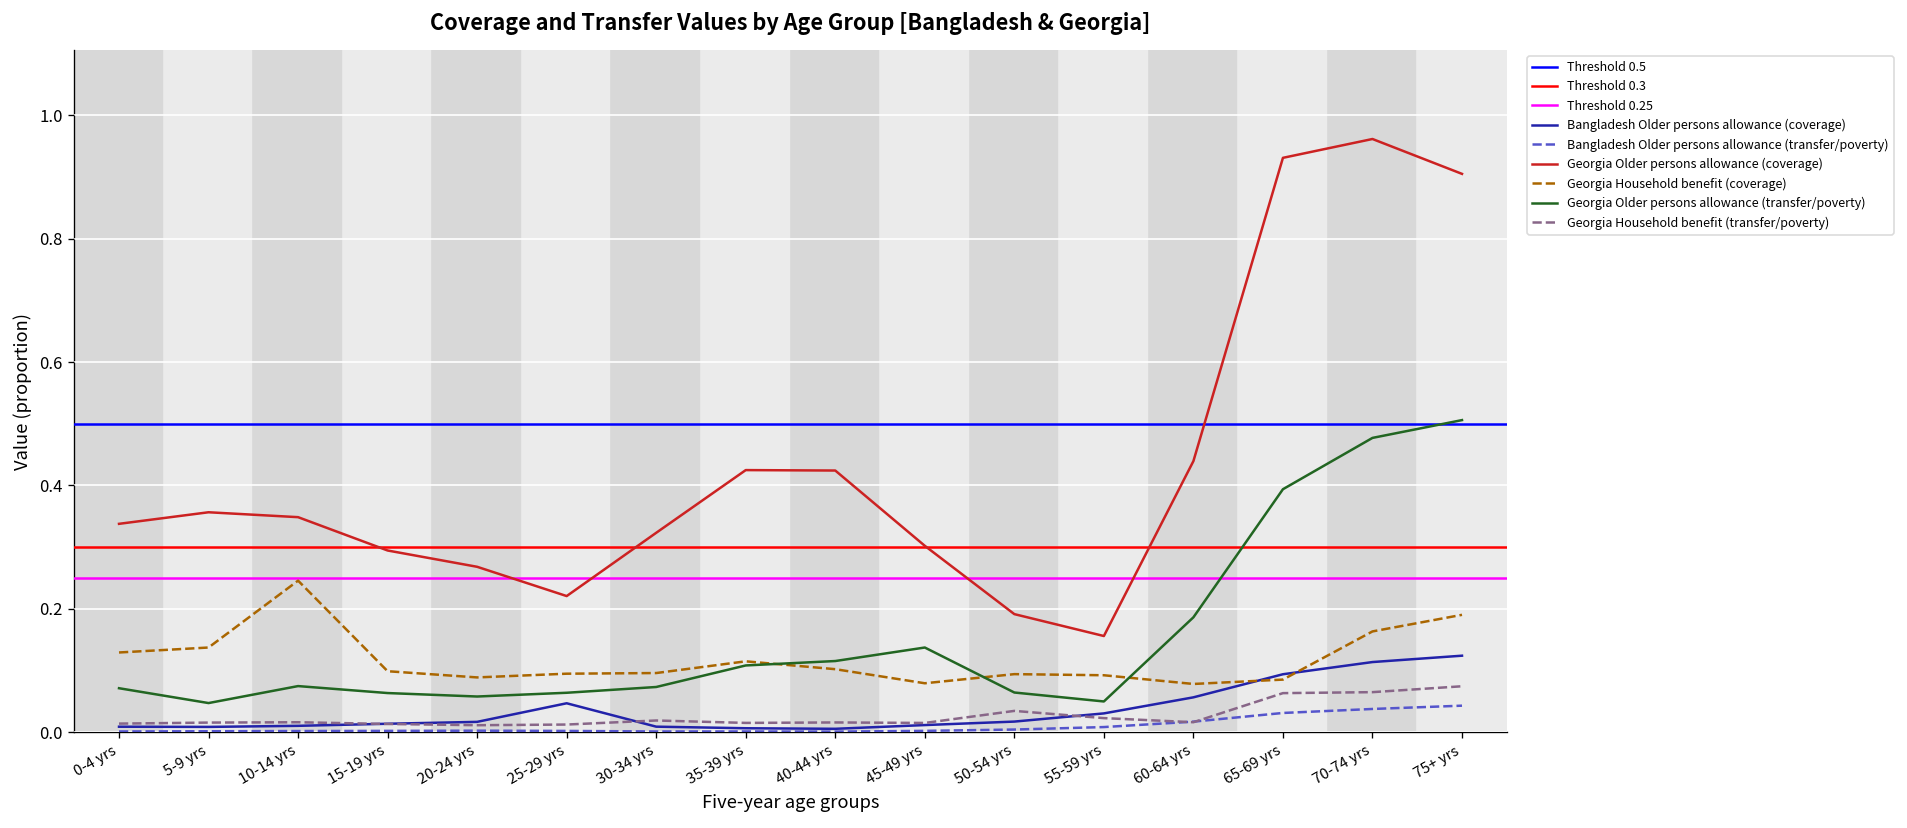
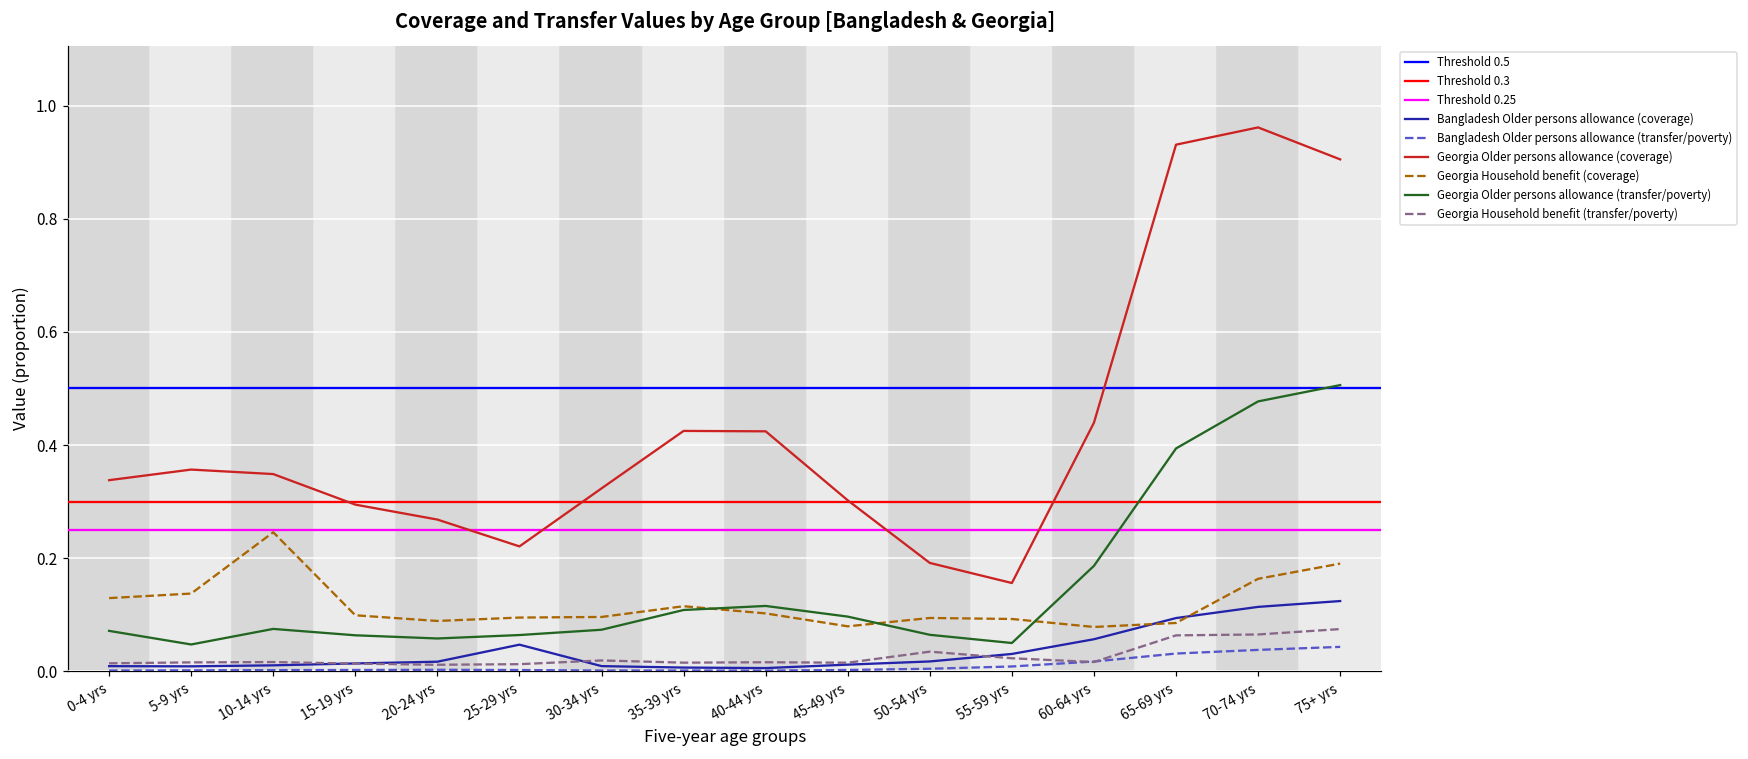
Georgia Older persons allowance (transfer/poverty), 45-49 yrs: 0.14 -> 0.10
